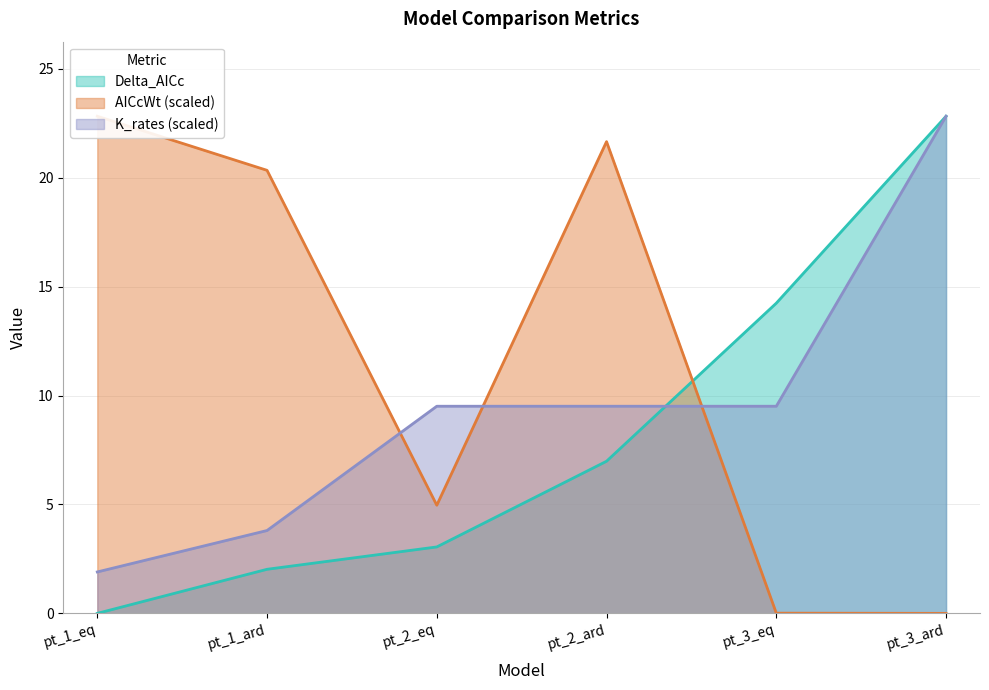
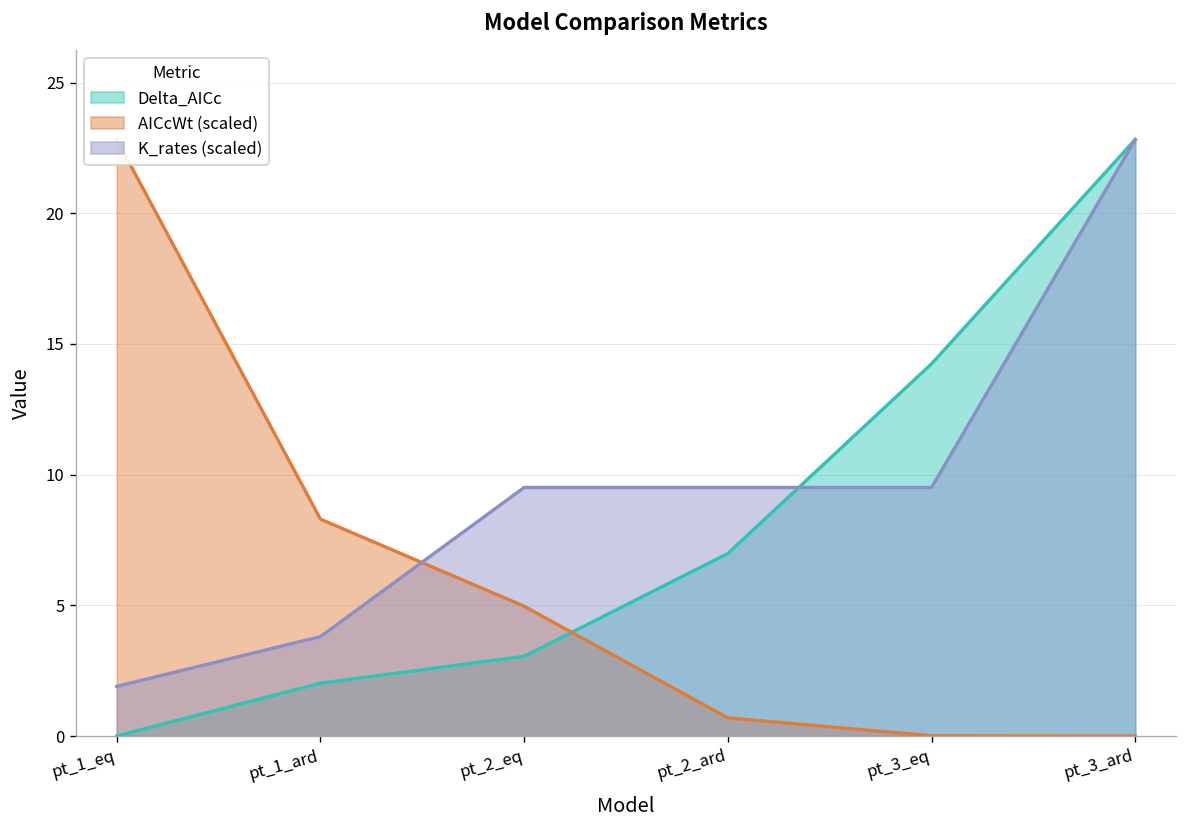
AICcWt (scaled), pt_1_ard: 20.3 -> 8.3
AICcWt (scaled), pt_2_ard: 21.7 -> 0.7
